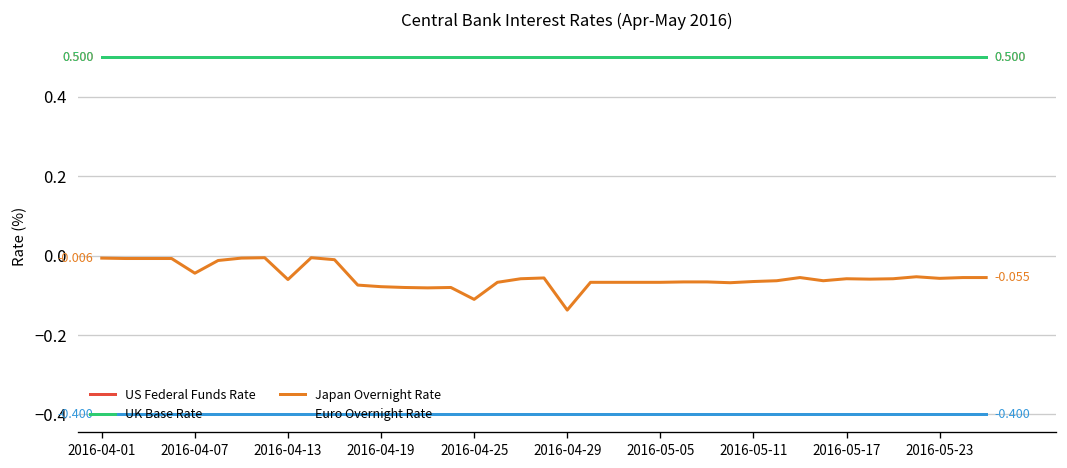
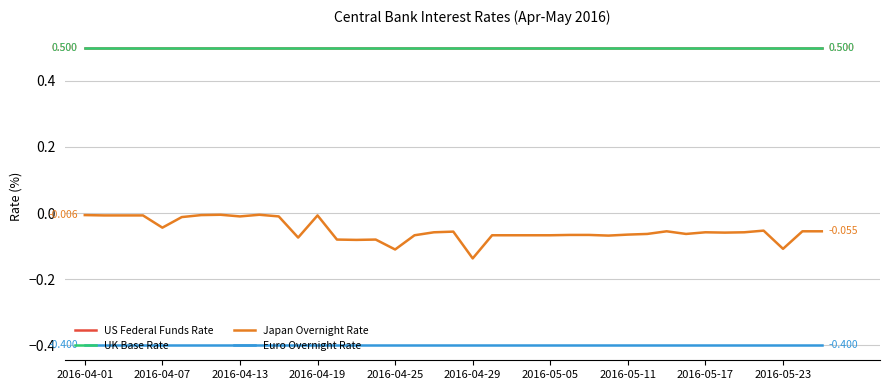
Japan Overnight Rate, 2016-04-13: -0.06 -> -0.01
Japan Overnight Rate, 2016-04-19: -0.08 -> -0.01
Japan Overnight Rate, 2016-05-23: -0.06 -> -0.11
